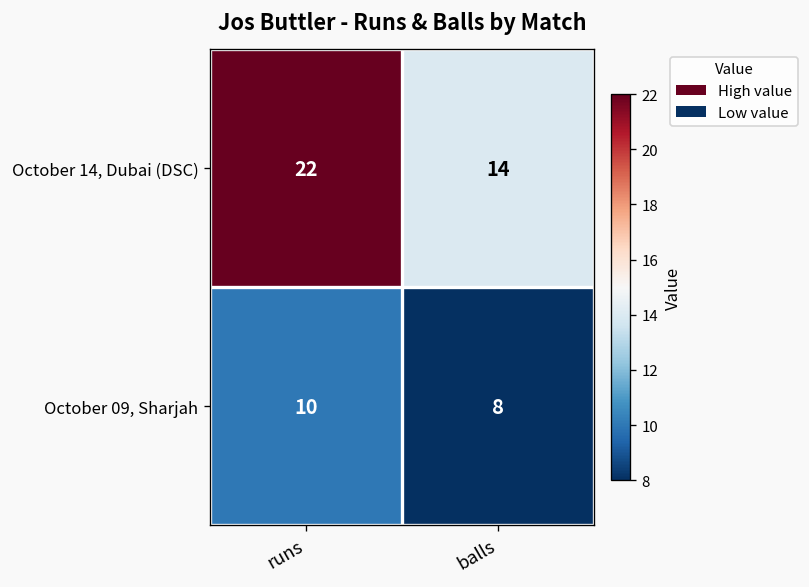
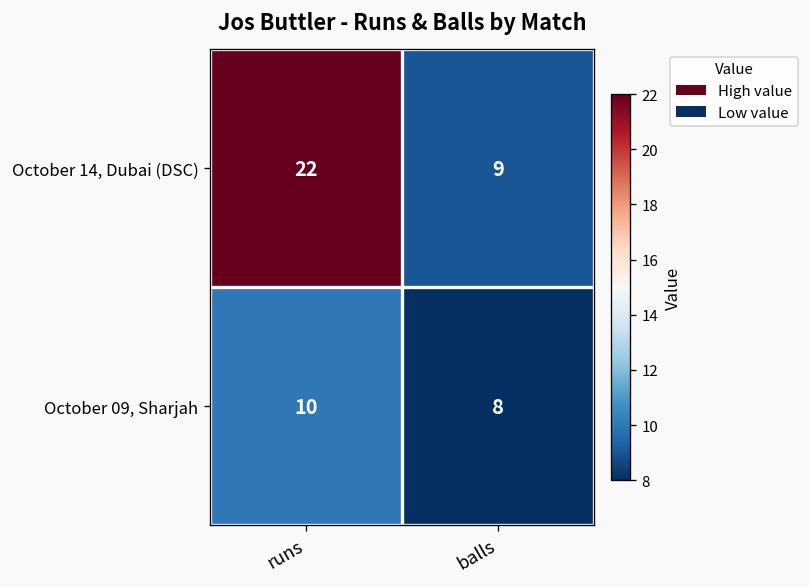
October 14, Dubai (DSC), balls: 14 -> 9
